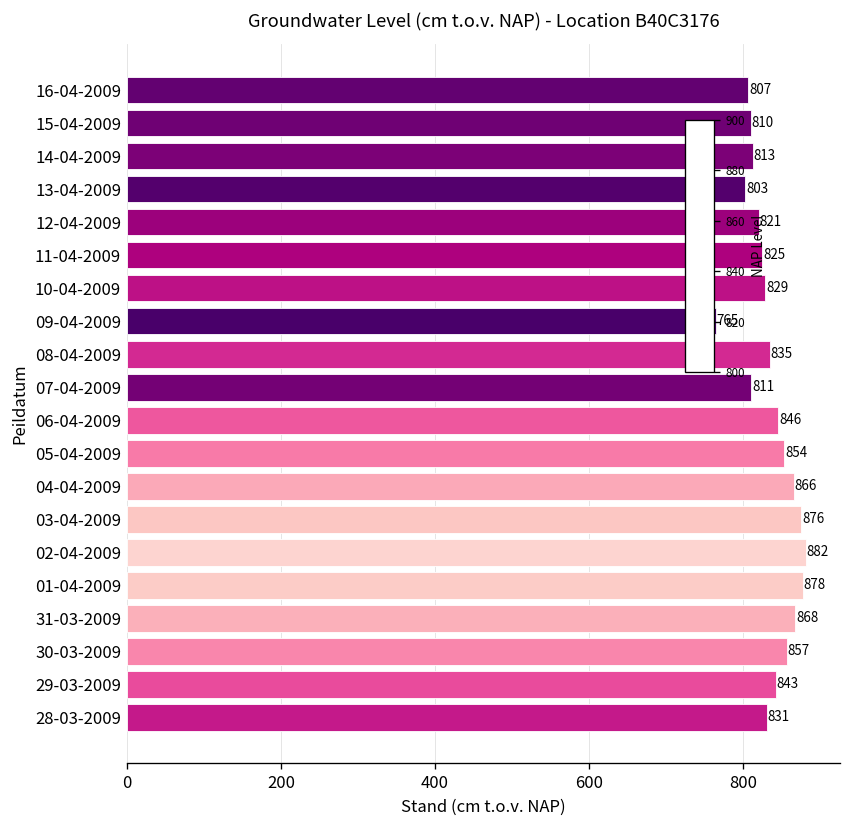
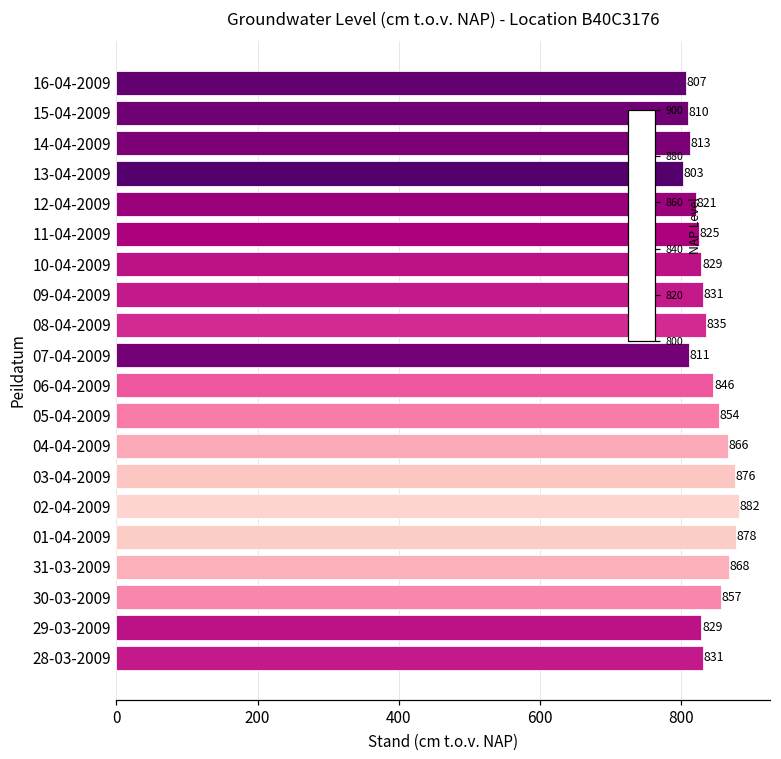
09-04-2009: 765 -> 831
29-03-2009: 843 -> 829
